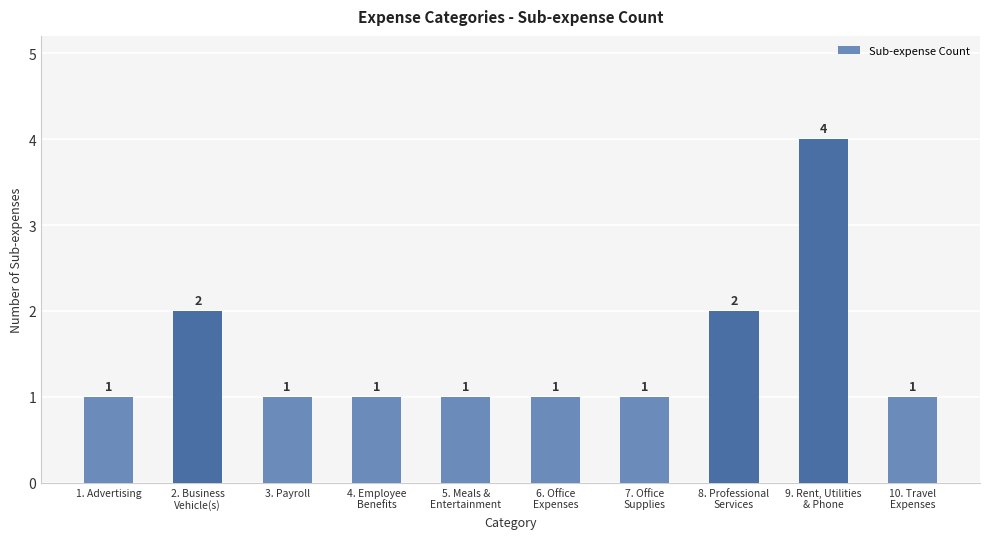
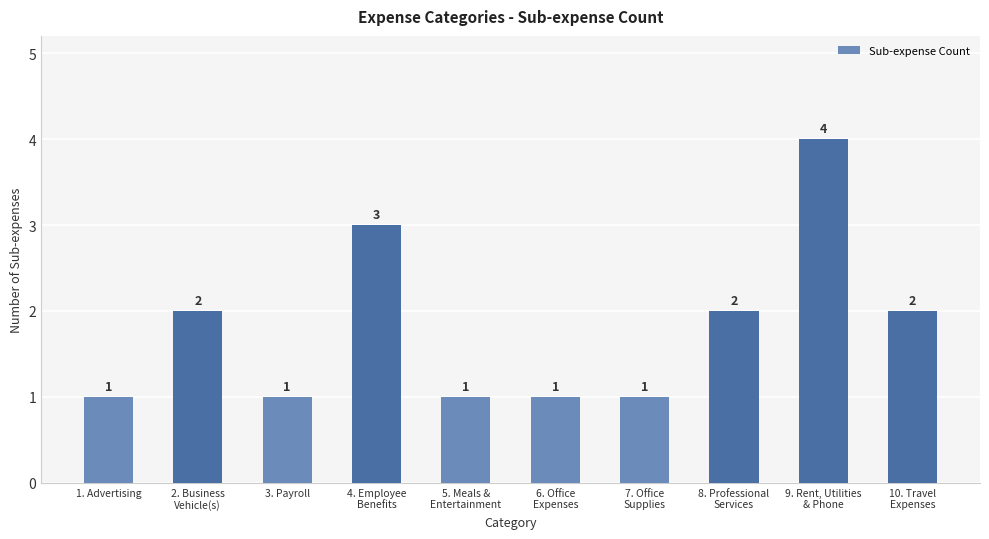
4. Employee Benefits: 1 -> 3
10. Travel Expenses: 1 -> 2
